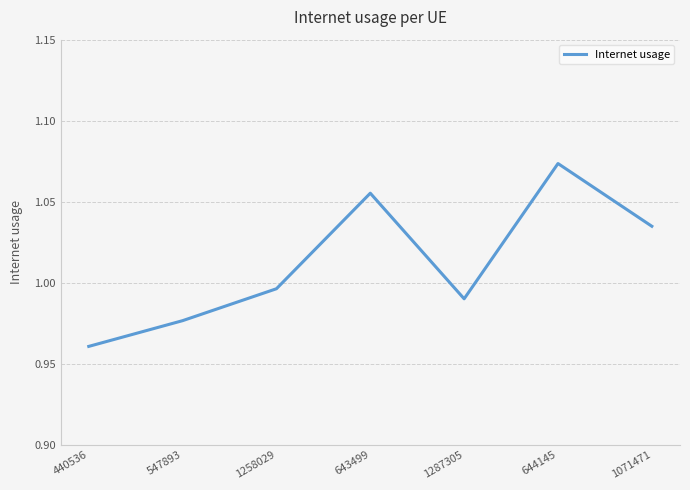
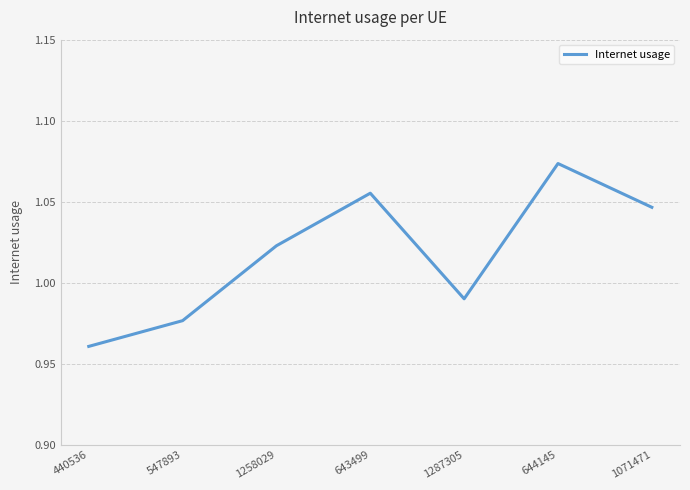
1258029: 0.996 -> 1.023
1071471: 1.035 -> 1.047
